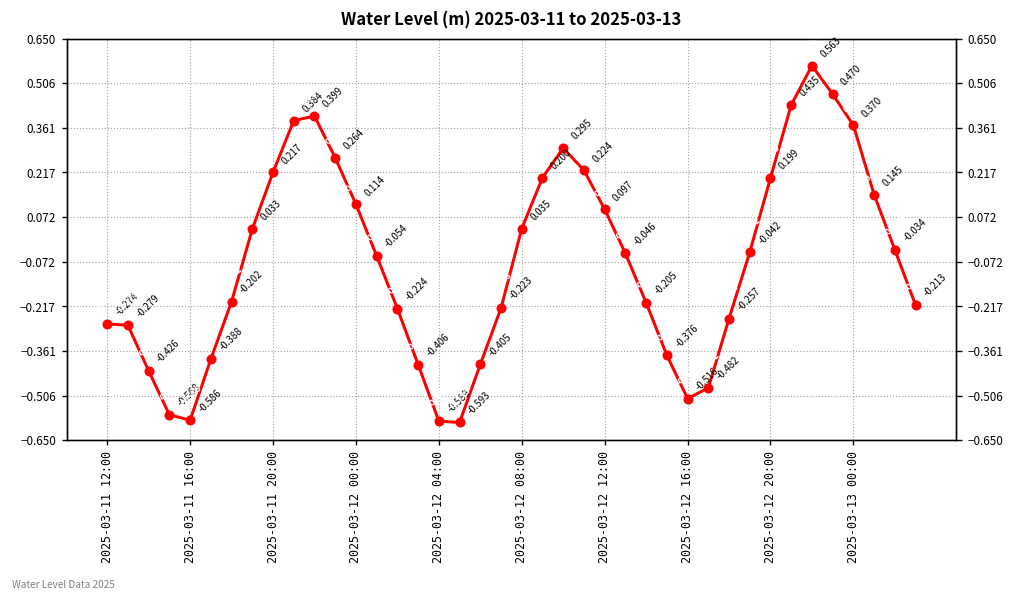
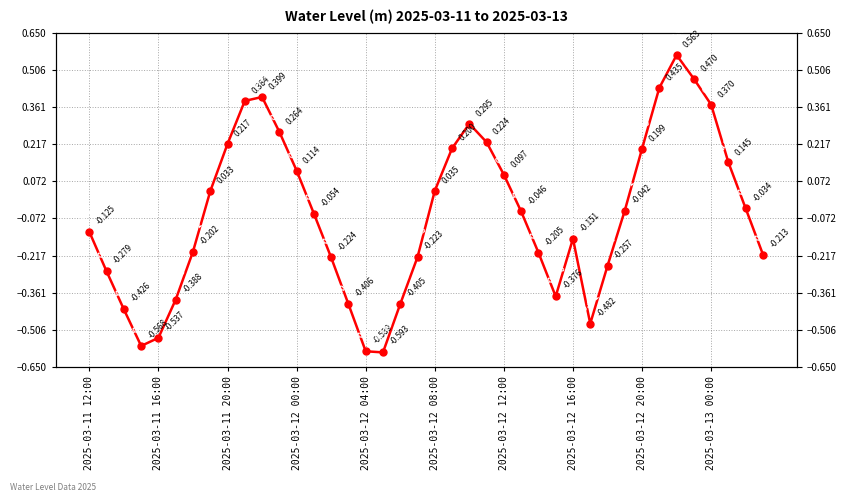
2025-03-11 12:00: -0.274 -> -0.125
2025-03-11 16:00: -0.586 -> -0.537
2025-03-12 16:00: -0.516 -> -0.151
